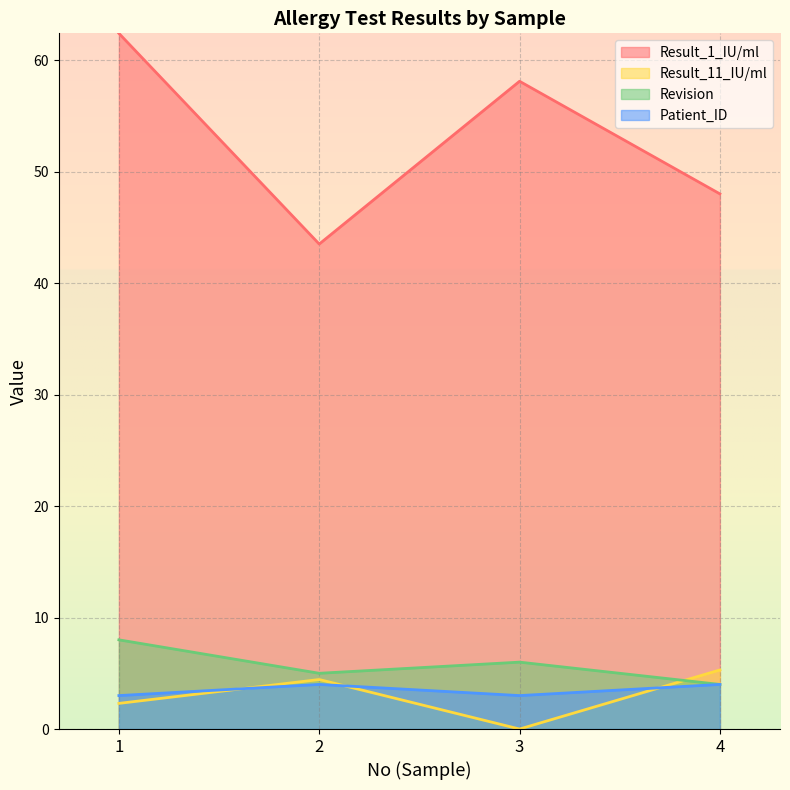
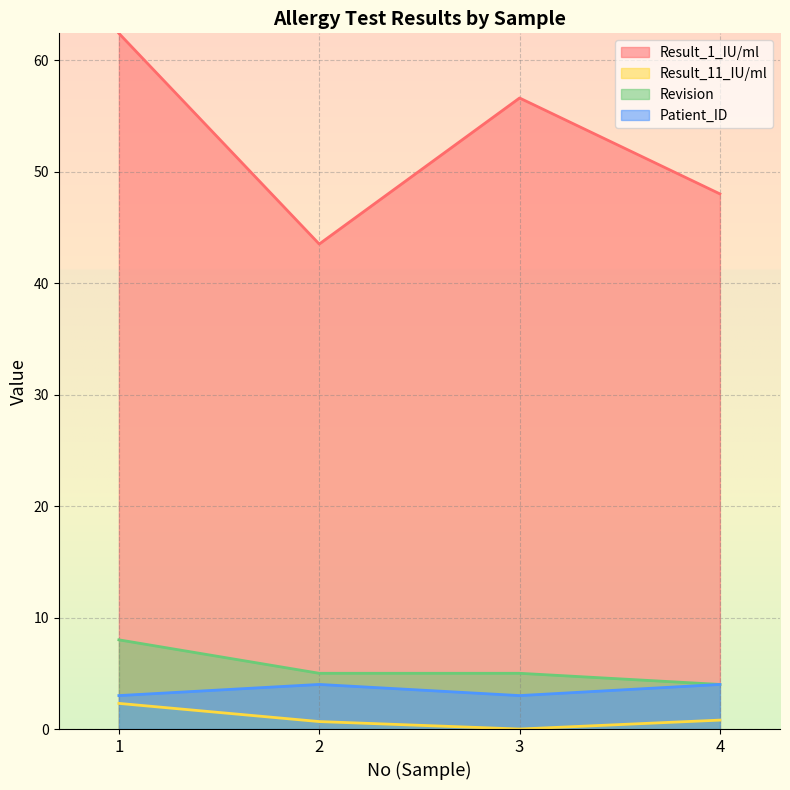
Result_11_IU/ml, 2: 4.4 -> 0.7
Result_1_IU/ml, 3: 58.1 -> 56.6
Revision, 3: 6 -> 5
Result_11_IU/ml, 4: 5.3 -> 0.8
